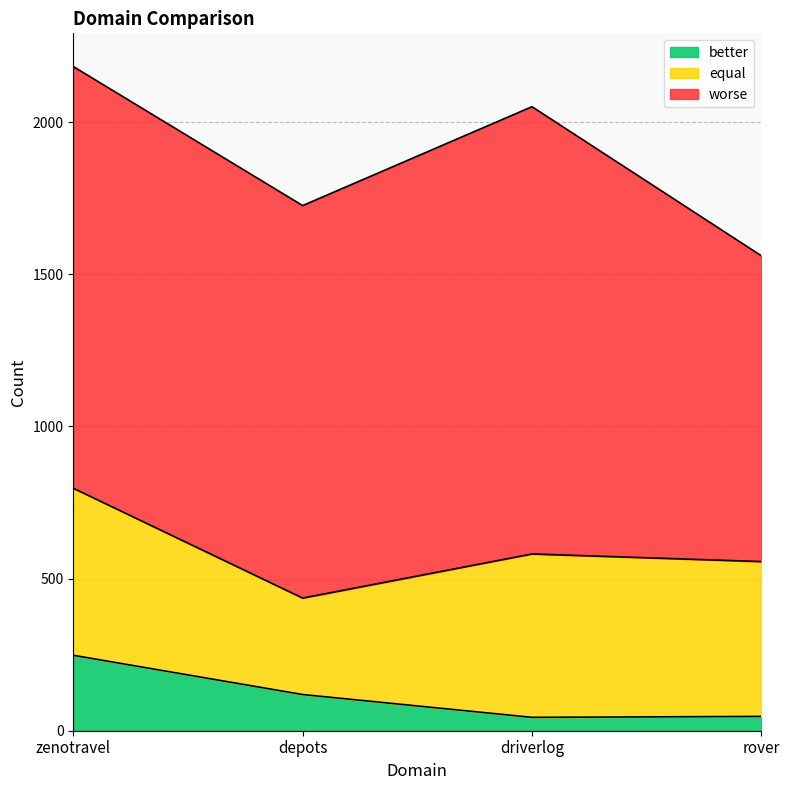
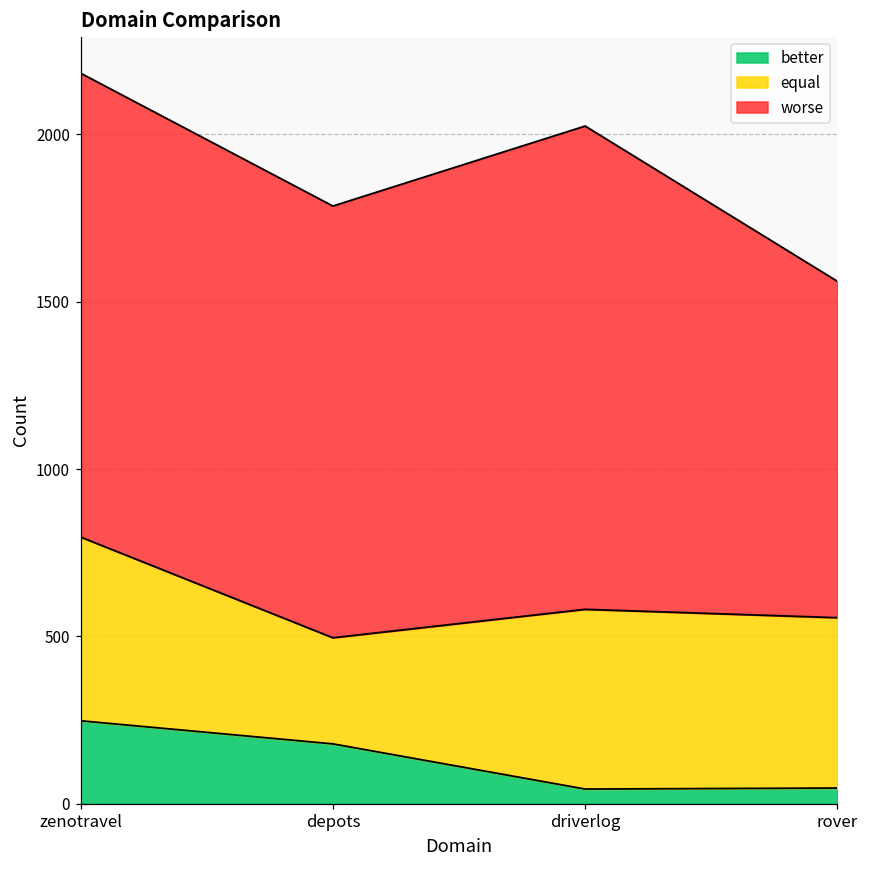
better, depots: 120 -> 180
worse, driverlog: 1470 -> 1440
